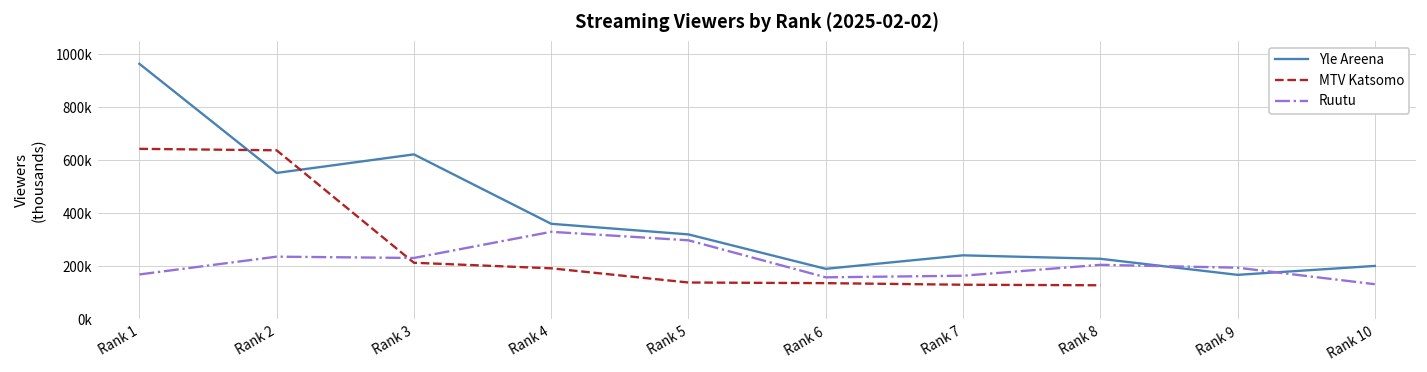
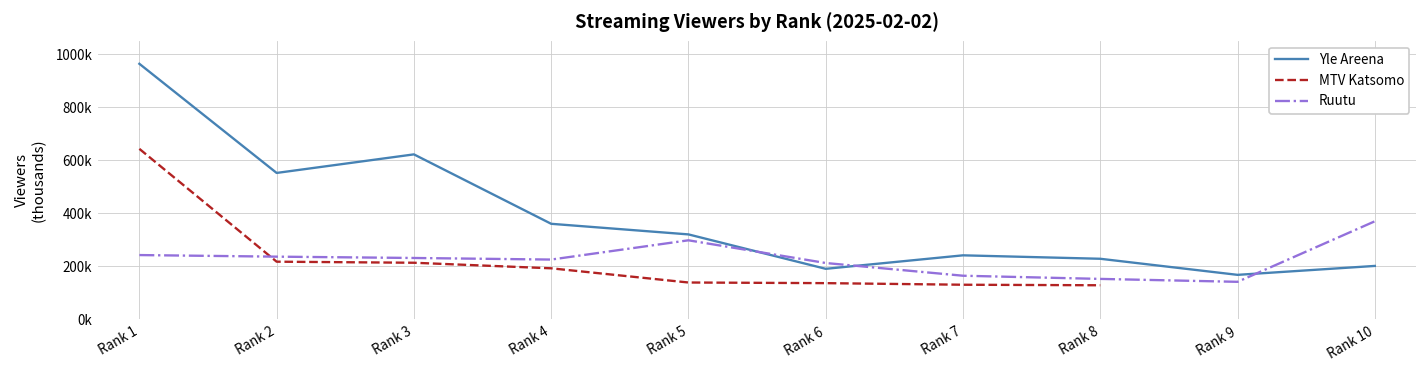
Ruutu, Rank 1: 170000 -> 240000
MTV Katsomo, Rank 2: 640000 -> 220000
Ruutu, Rank 4: 330000 -> 230000
Ruutu, Rank 6: 160000 -> 210000
Ruutu, Rank 8: 210000 -> 150000
Ruutu, Rank 9: 190000 -> 140000
Ruutu, Rank 10: 130000 -> 370000
